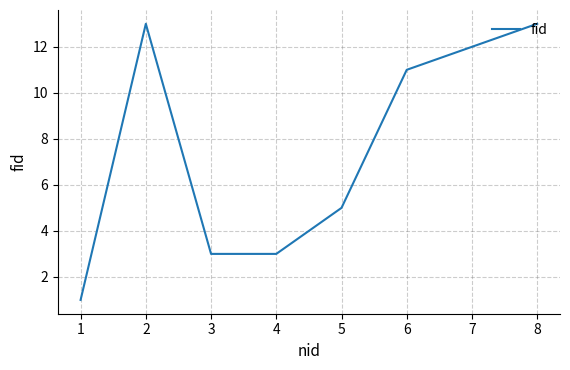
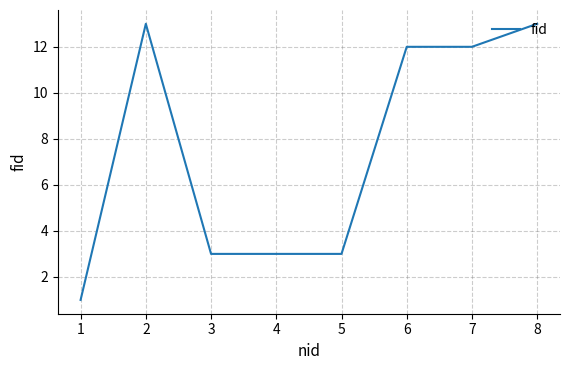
5: 5 -> 3
6: 11 -> 12
